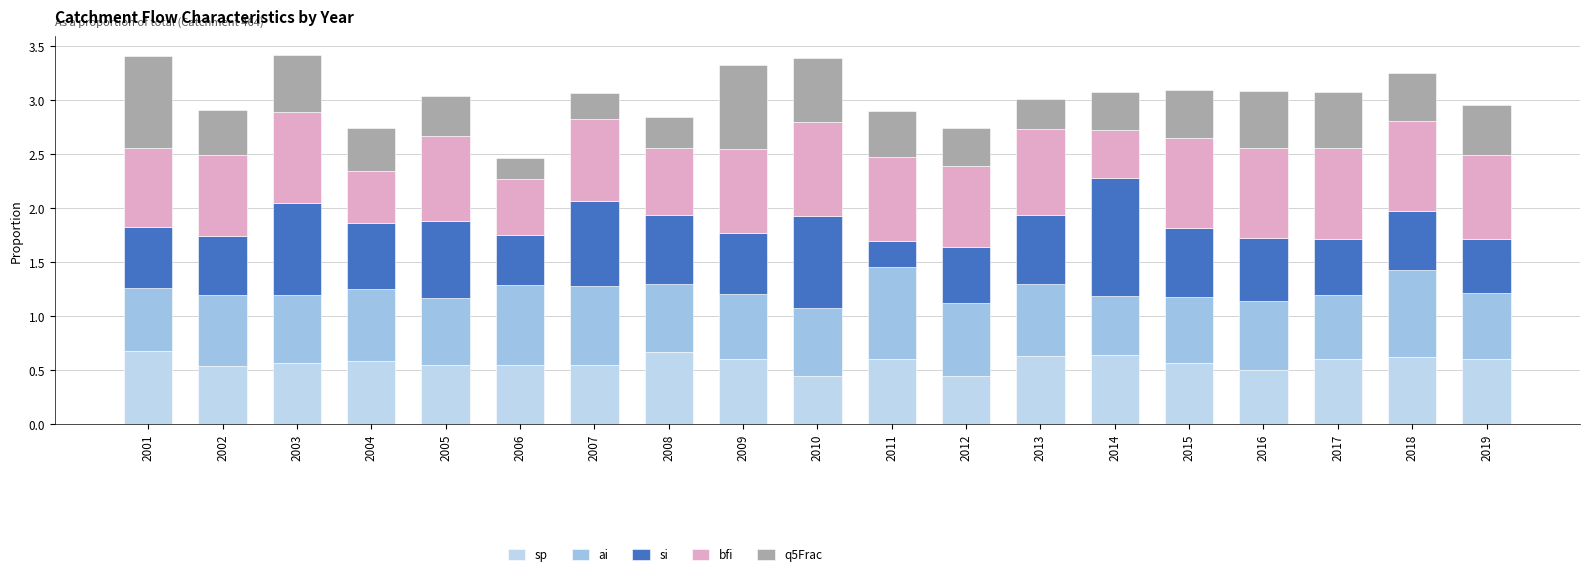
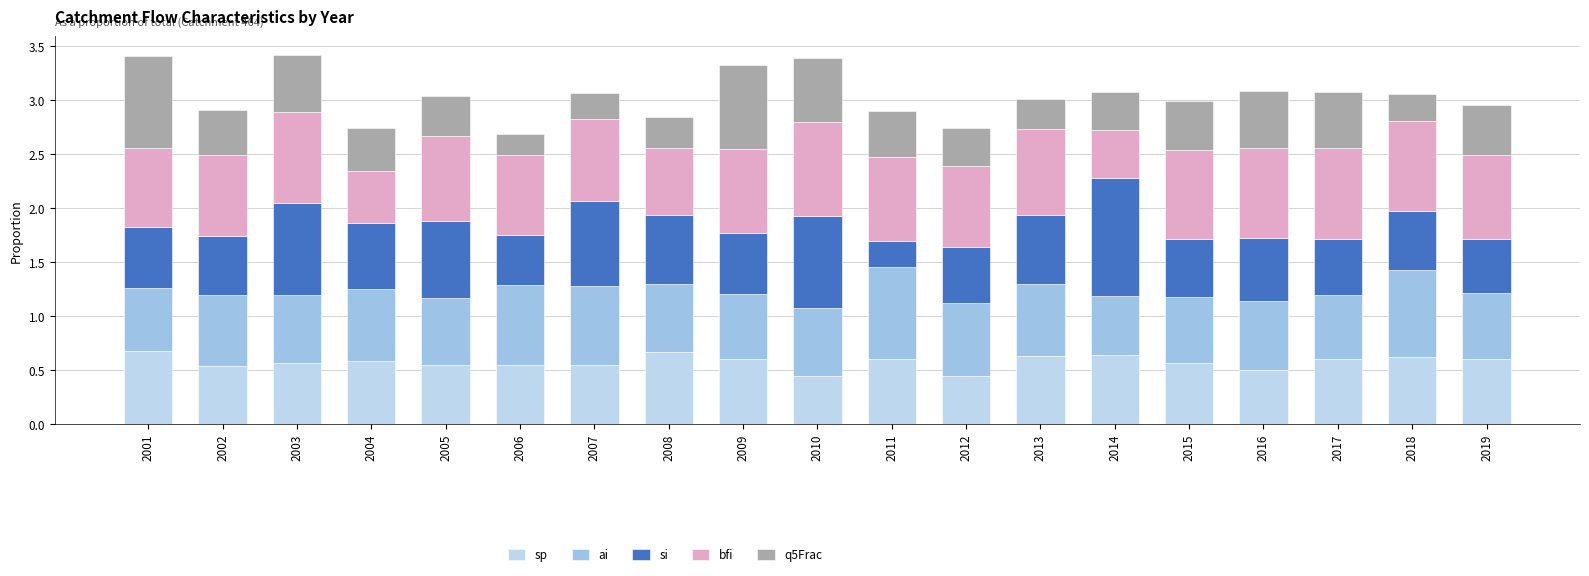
bfi, 2006: 0.52 -> 0.74
si, 2015: 0.64 -> 0.54
q5Frac, 2018: 0.45 -> 0.26
